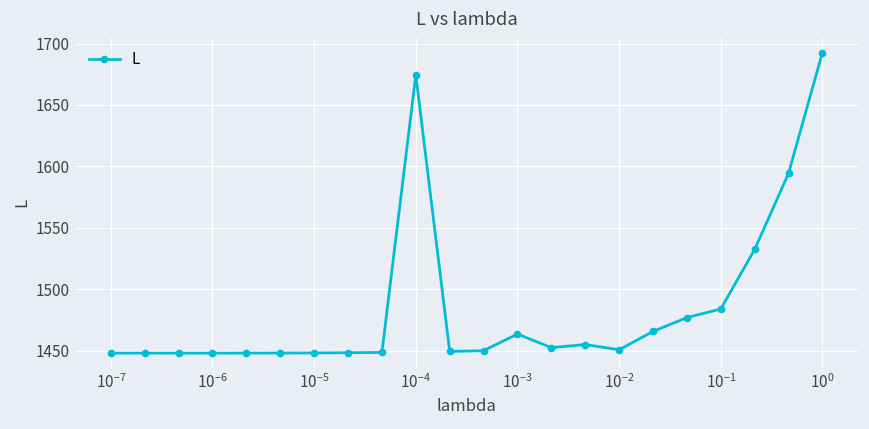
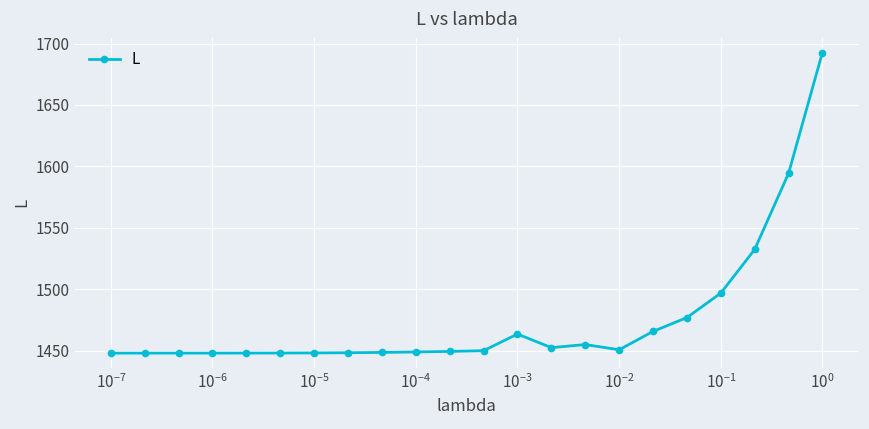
10^-4: 1674 -> 1449
10^-1: 1484 -> 1497
